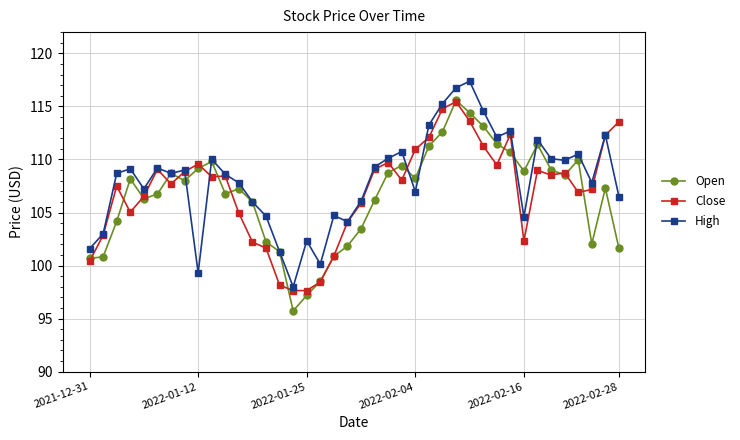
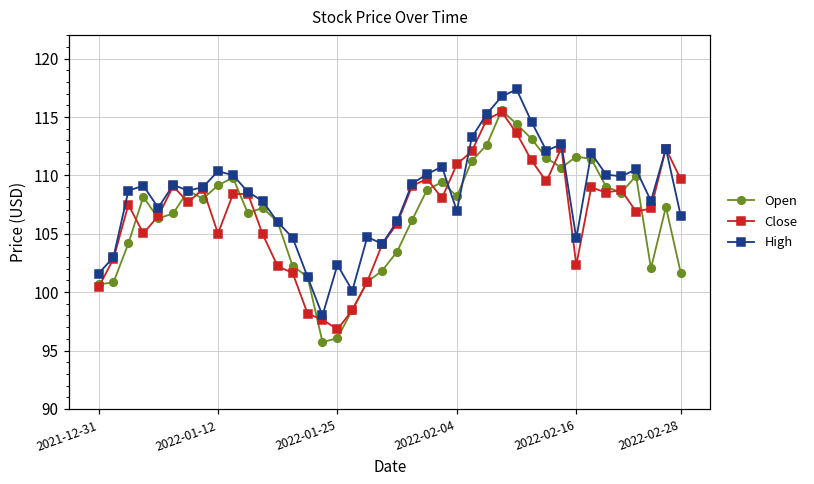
Close, 2022-01-12: 109.6 -> 105.0
High, 2022-01-12: 99.3 -> 110.4
Open, 2022-01-25: 97.2 -> 96.1
Close, 2022-01-25: 97.6 -> 96.8
Open, 2022-02-16: 108.9 -> 111.6
Close, 2022-02-28: 113.5 -> 109.7
